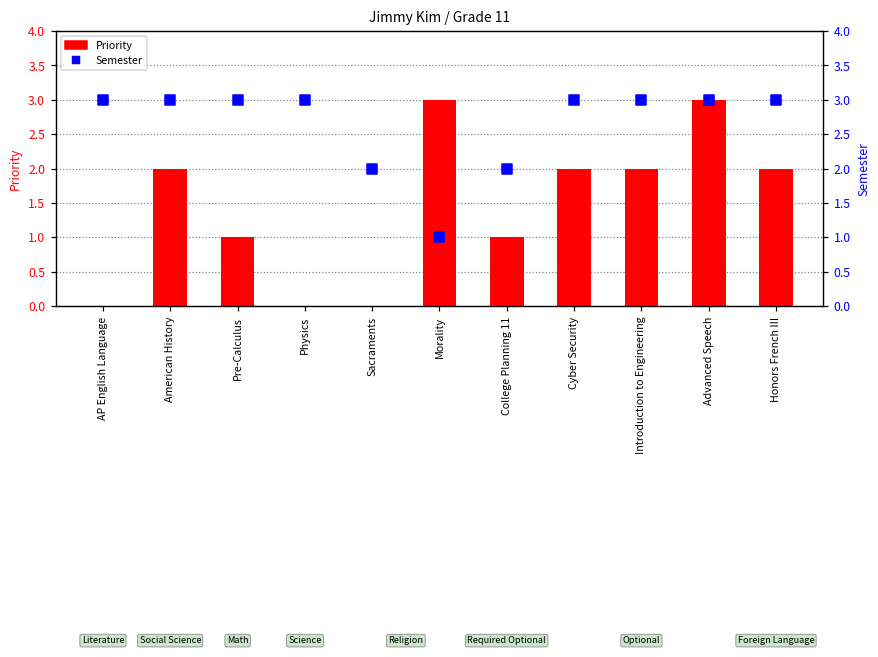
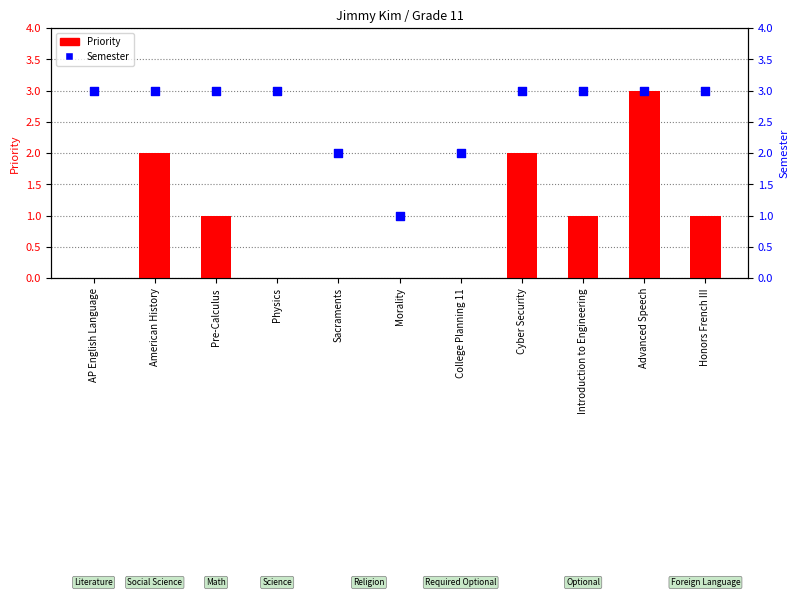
Priority, Morality: 3 -> 0
Priority, College Planning 11: 1 -> 0
Priority, Introduction to Engineering: 2 -> 1
Priority, Honors French III: 2 -> 1
